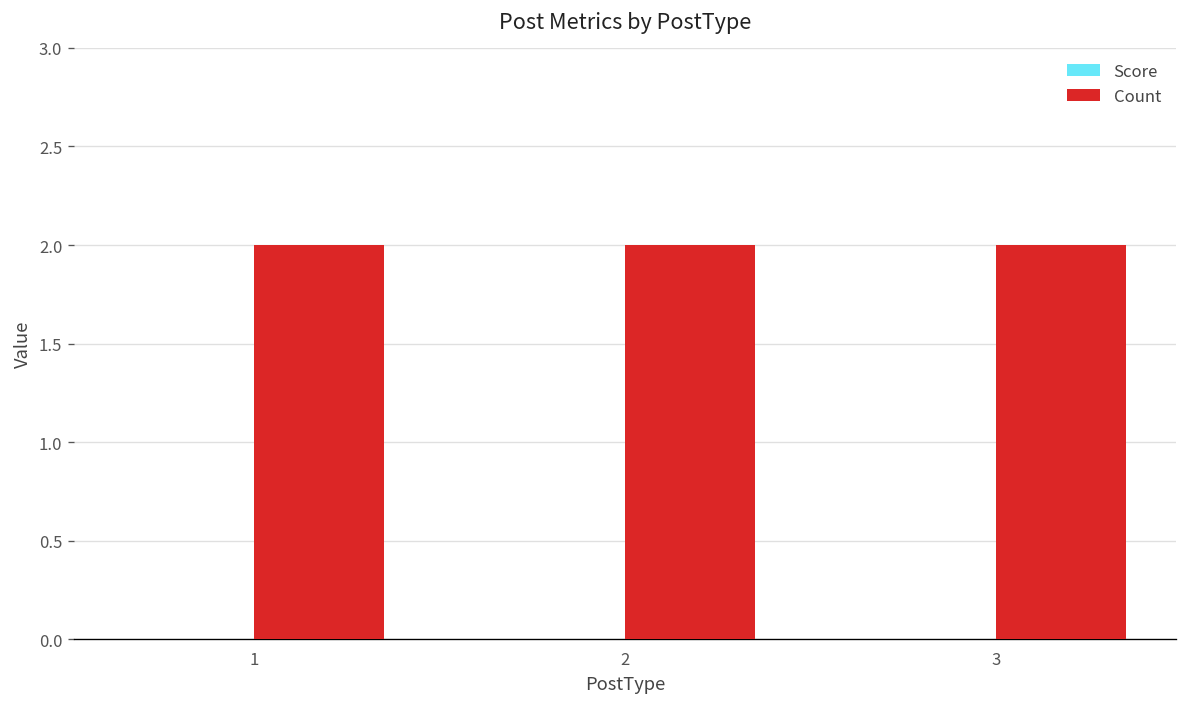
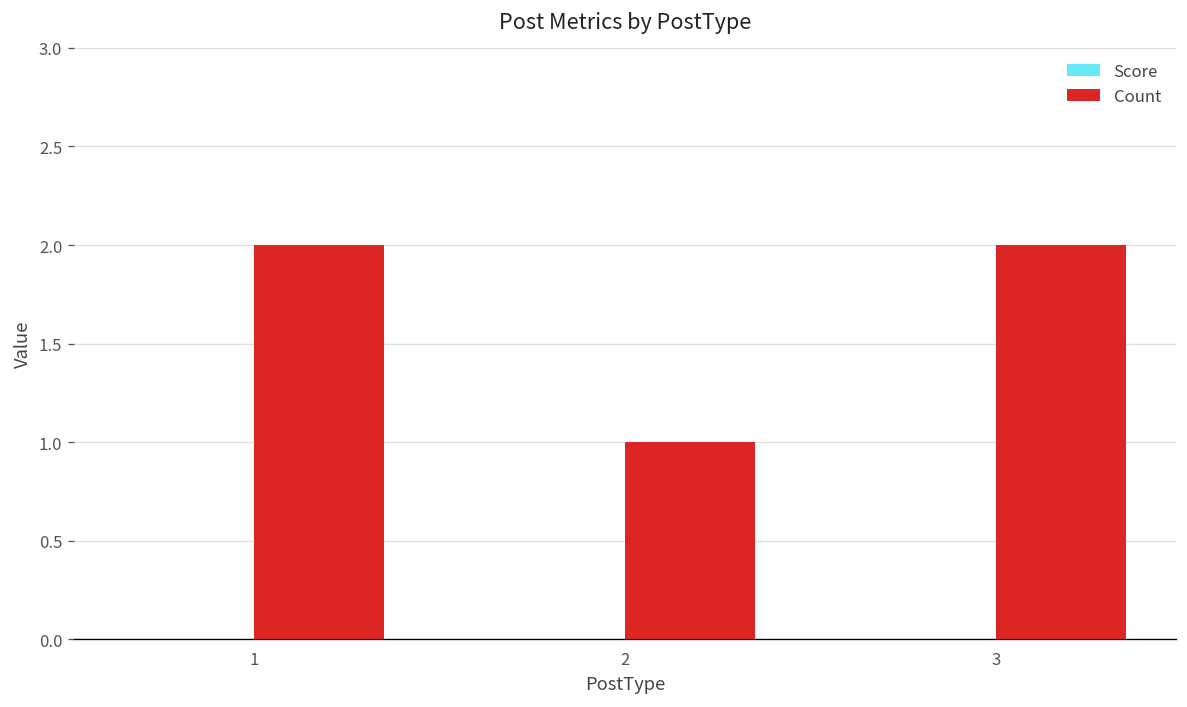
Count, 2: 2 -> 1
